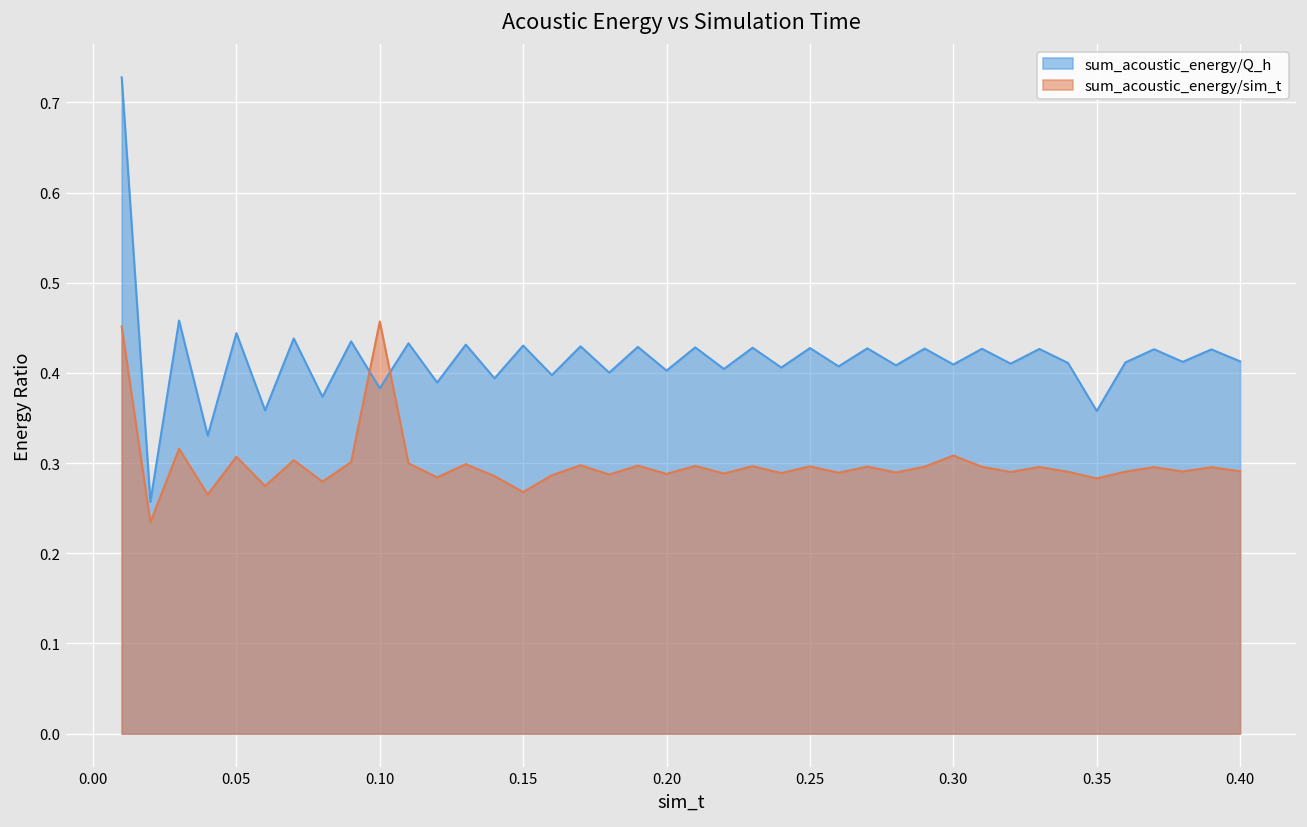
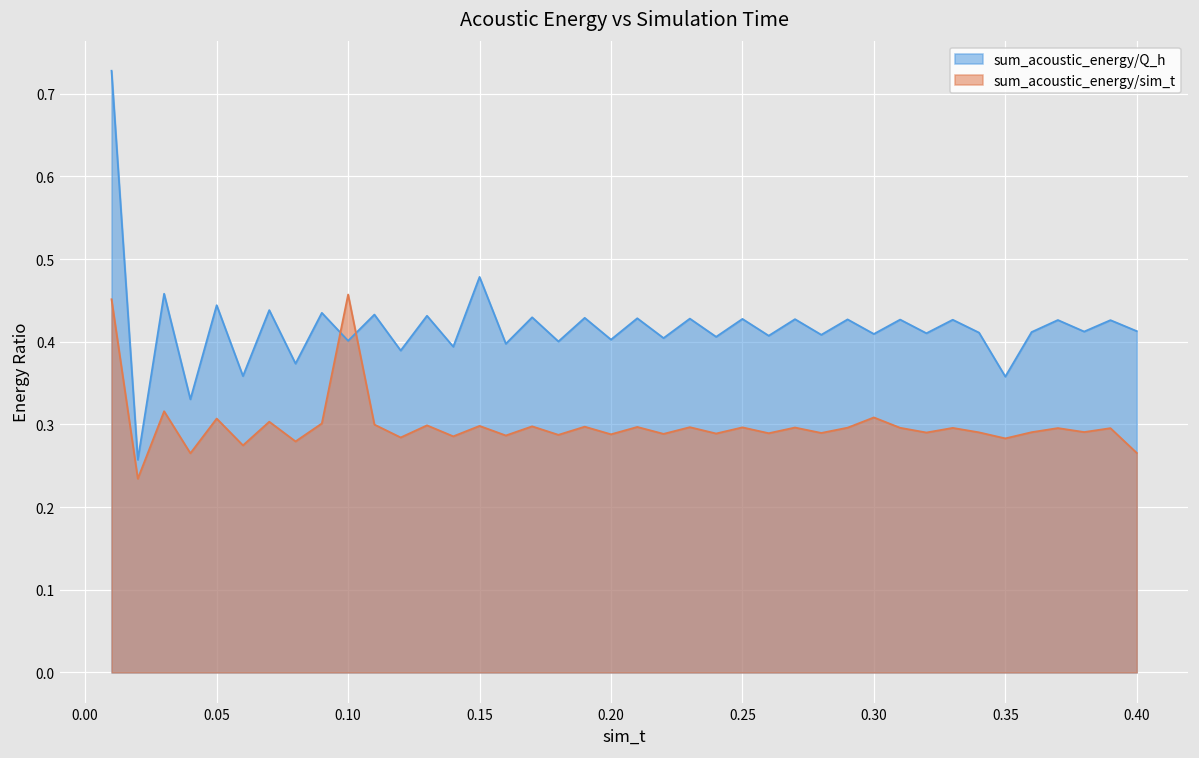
sum_acoustic_energy/Q_h, 0.10: 0.38 -> 0.40
sum_acoustic_energy/Q_h, 0.15: 0.43 -> 0.48
sum_acoustic_energy/sim_t, 0.15: 0.27 -> 0.30
sum_acoustic_energy/sim_t, 0.40: 0.29 -> 0.27
